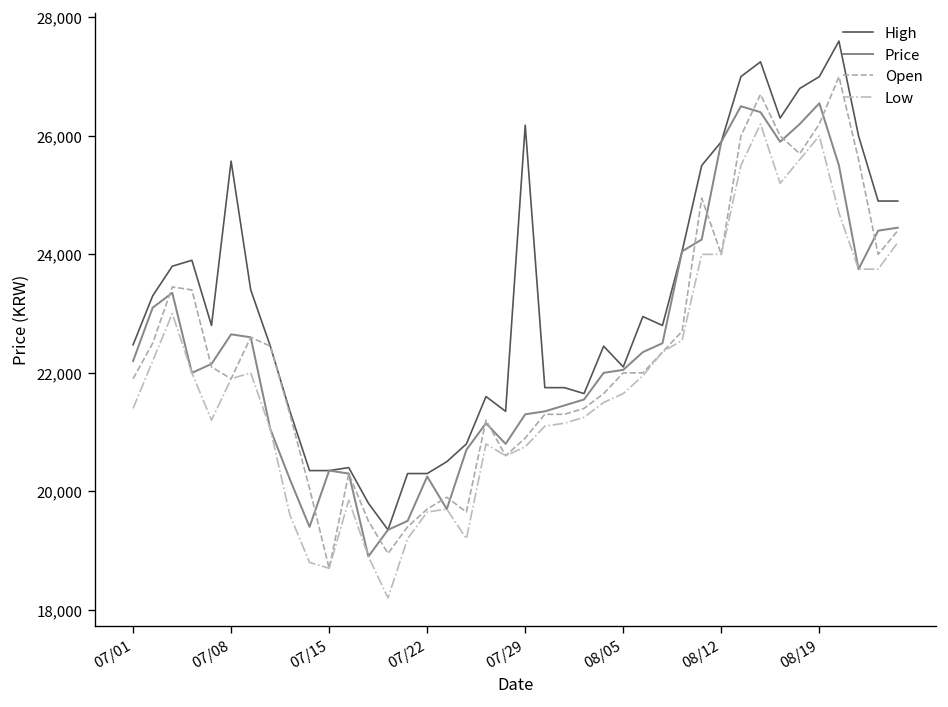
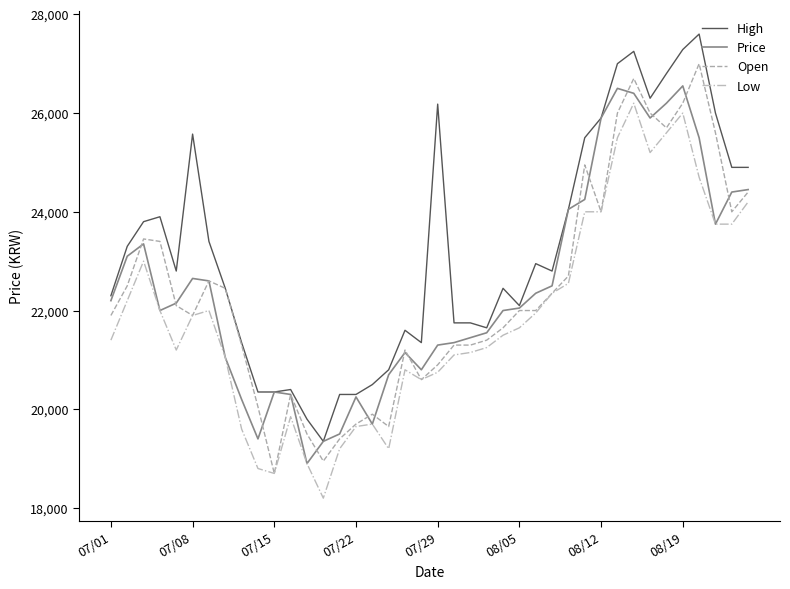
High, 07/01: 22,500 -> 22,300
High, 08/19: 27,000 -> 27,300
